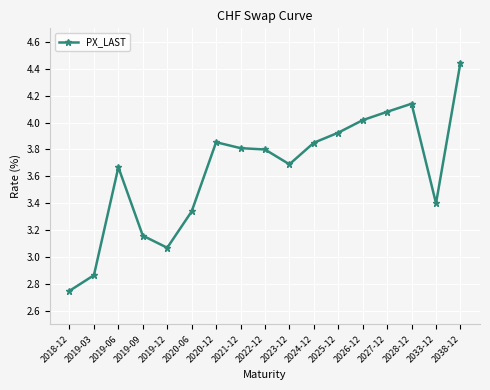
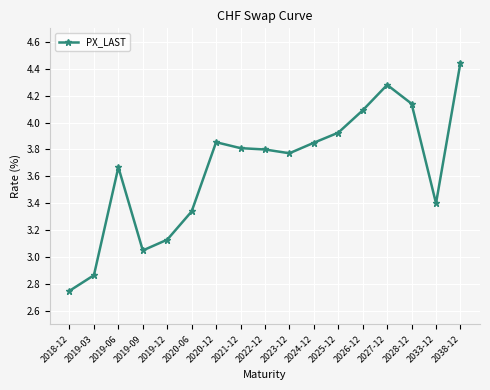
2019-09: 3.16 -> 3.05
2019-12: 3.07 -> 3.13
2023-12: 3.69 -> 3.77
2026-12: 4.02 -> 4.09
2027-12: 4.08 -> 4.28
